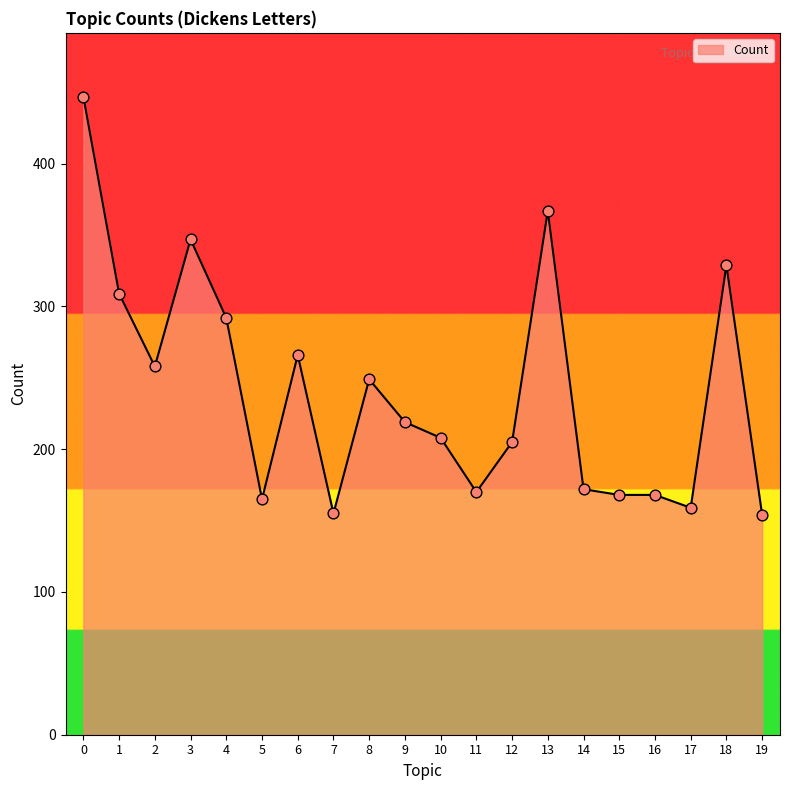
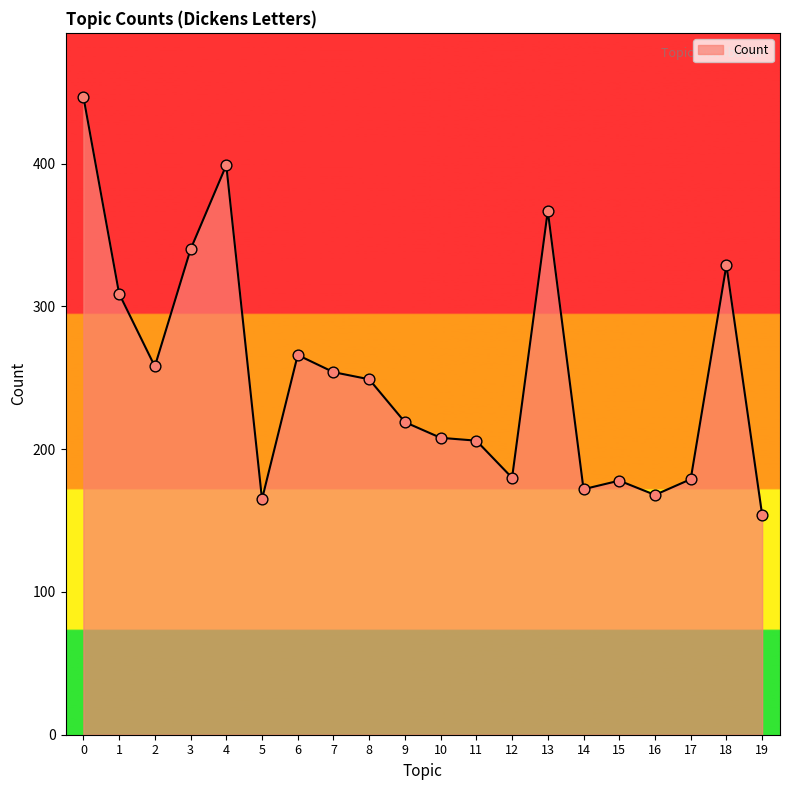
3: 347 -> 340
4: 292 -> 399
7: 155 -> 254
11: 170 -> 206
12: 205 -> 180
15: 168 -> 178
17: 159 -> 179
